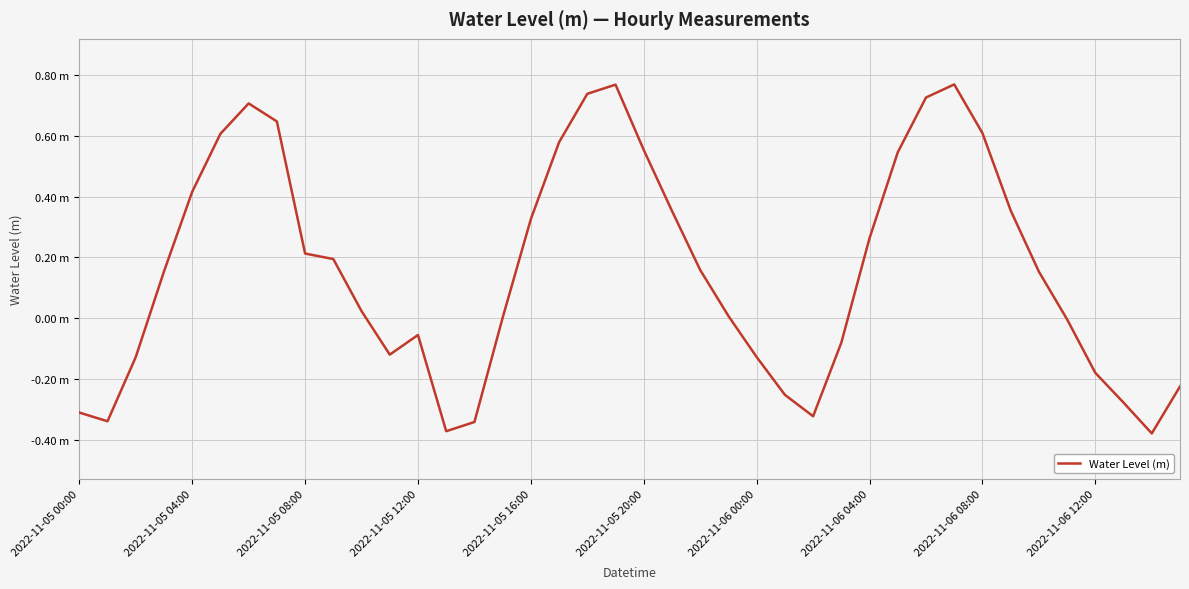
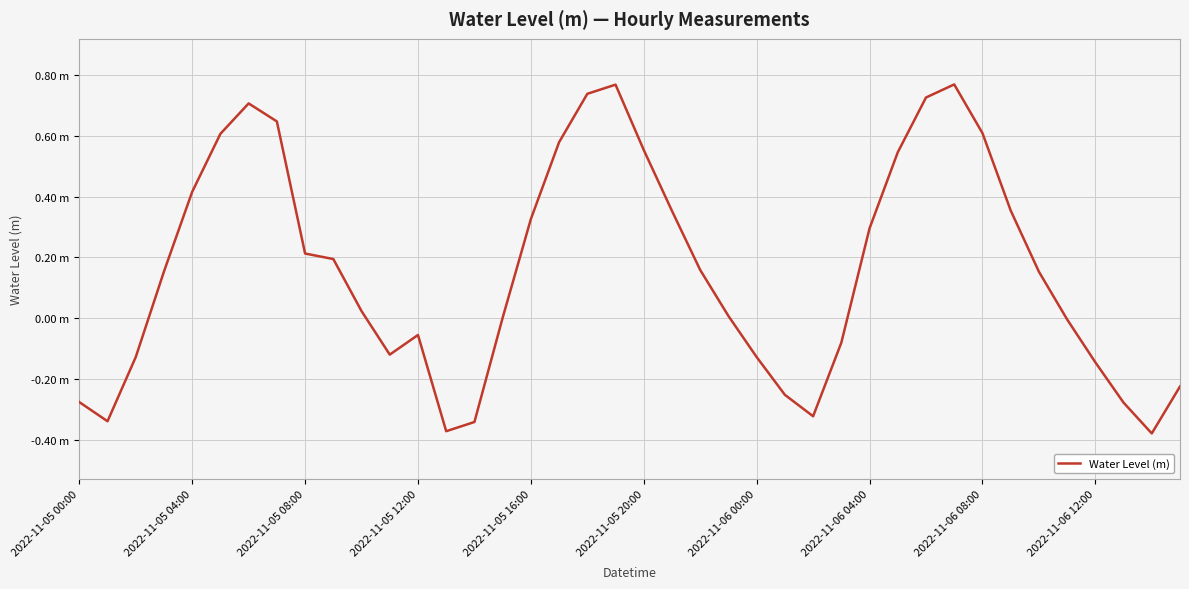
2022-11-05 00:00: -0.31 m -> -0.28 m
2022-11-06 04:00: 0.26 m -> 0.30 m
2022-11-06 12:00: -0.18 m -> -0.15 m
